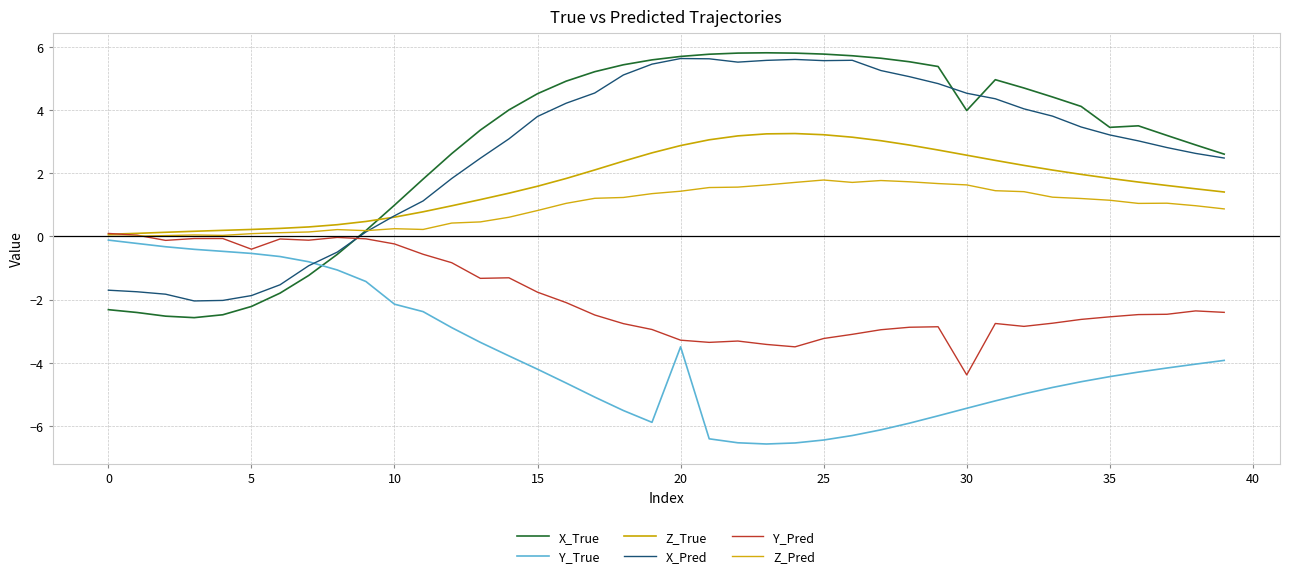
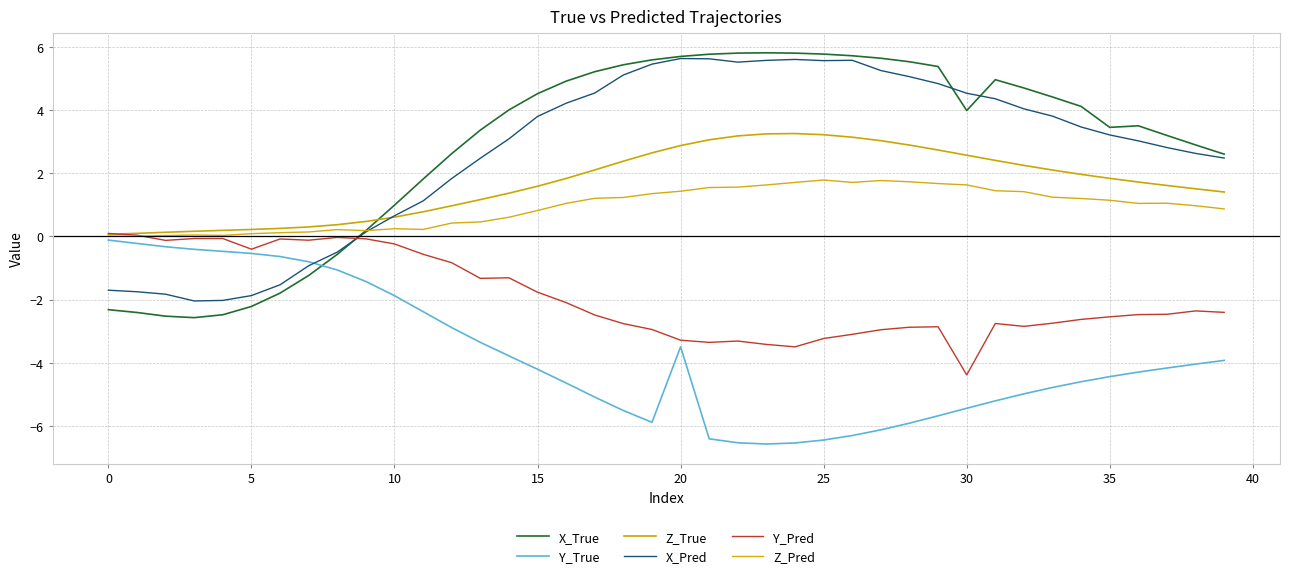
Y_True, 10: -2.1 -> -1.9
